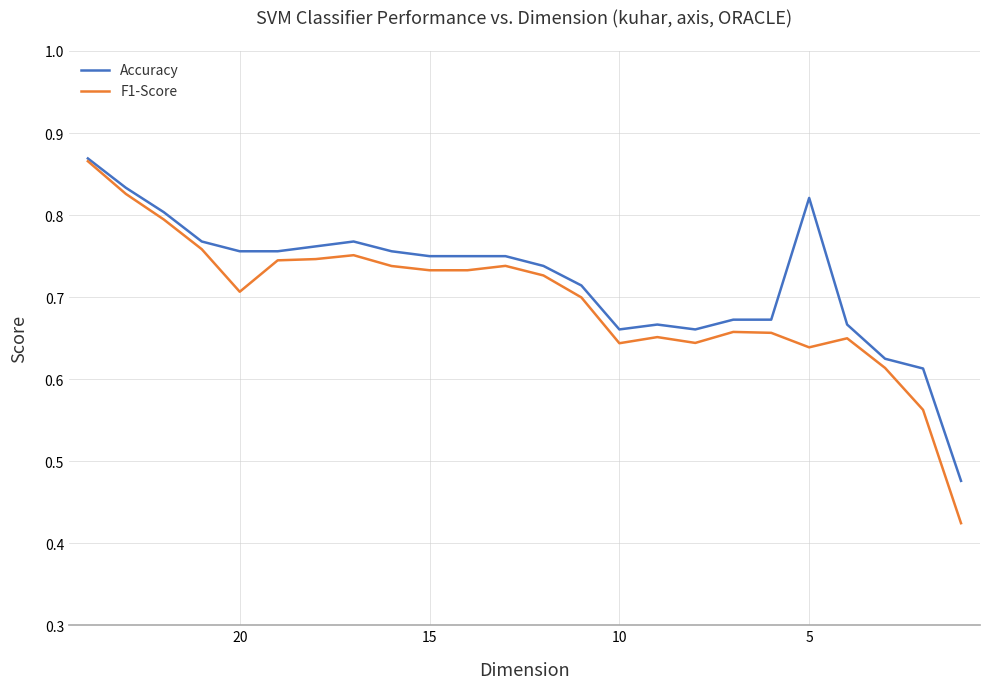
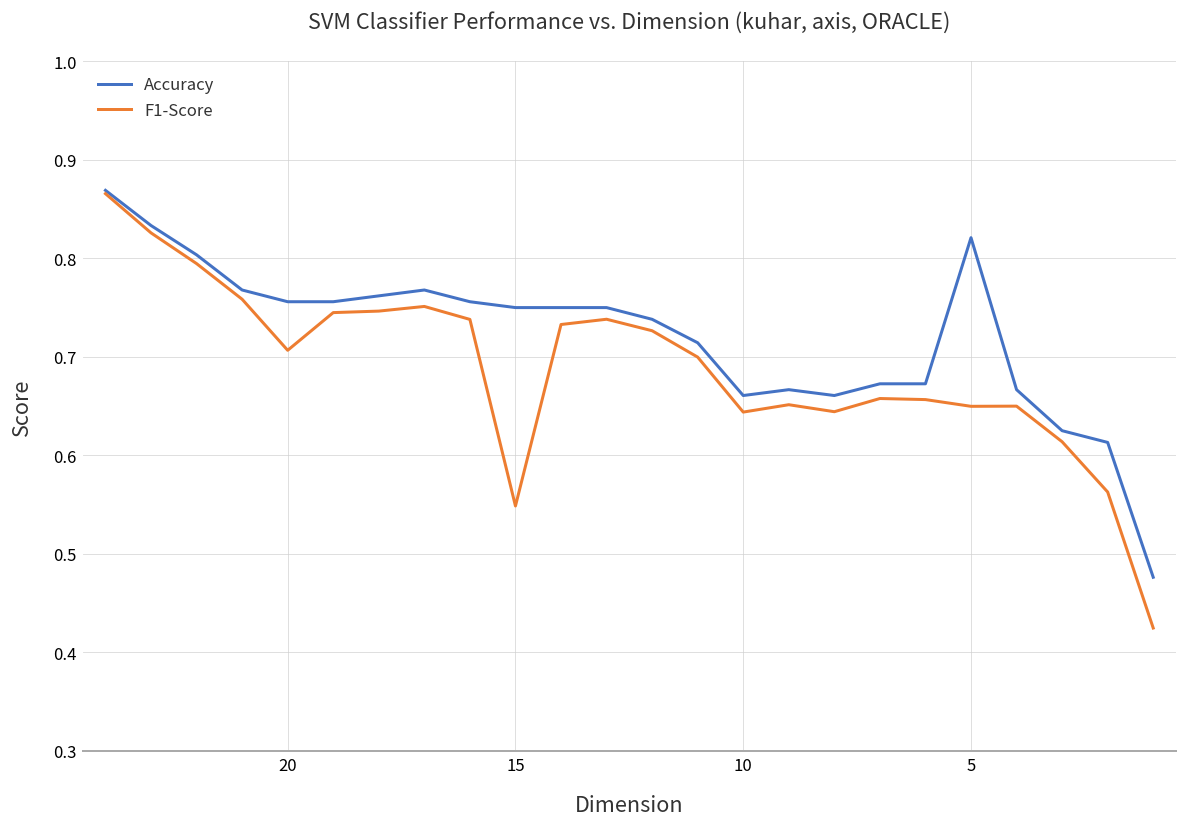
F1-Score, 15: 0.73 -> 0.55
F1-Score, 5: 0.64 -> 0.65
